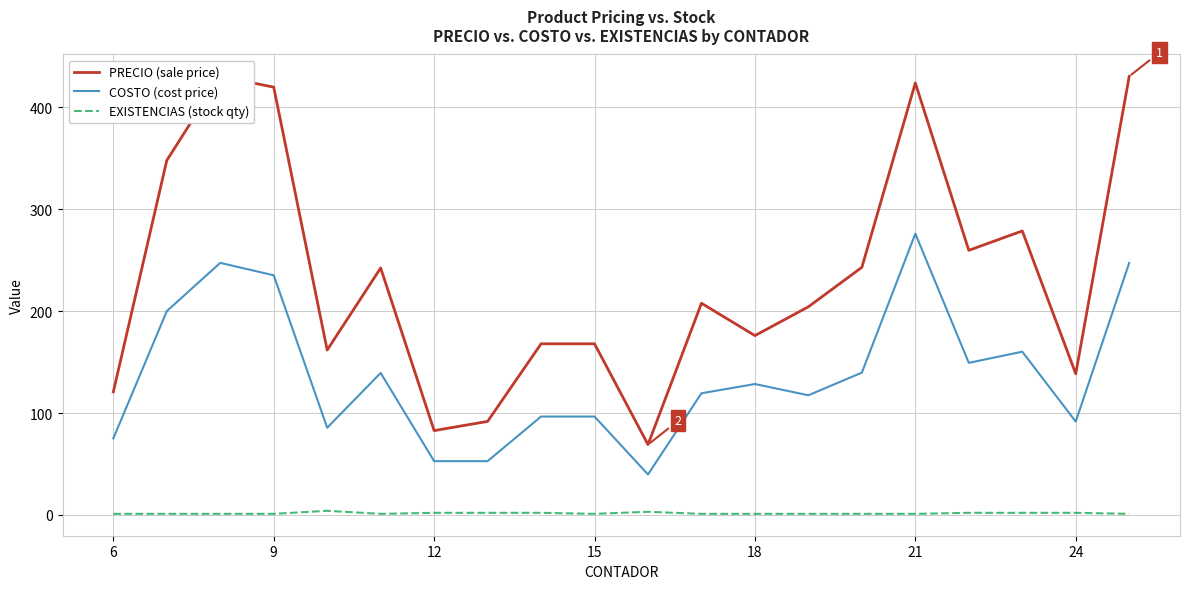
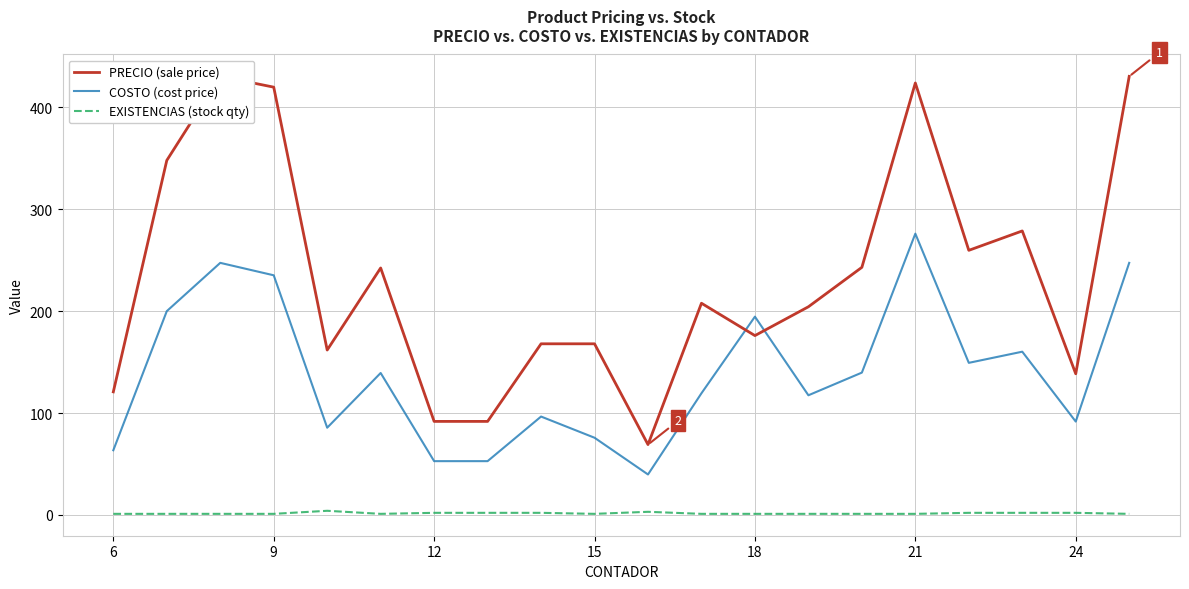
COSTO (cost price), 6: 75 -> 63
PRECIO (sale price), 12: 83 -> 92
COSTO (cost price), 15: 97 -> 76
COSTO (cost price), 18: 128 -> 195
